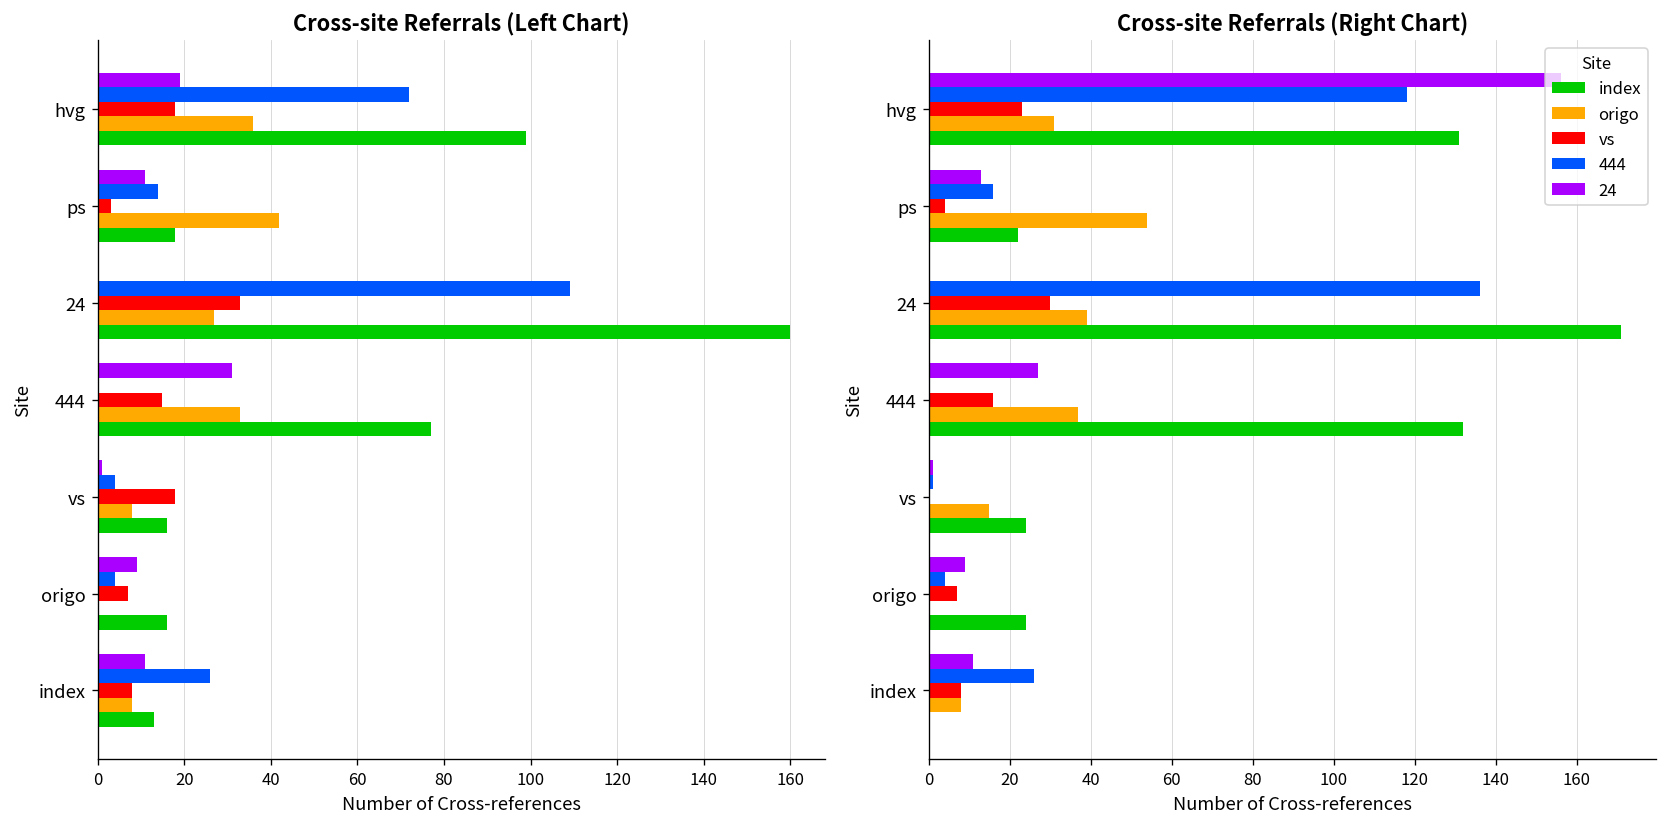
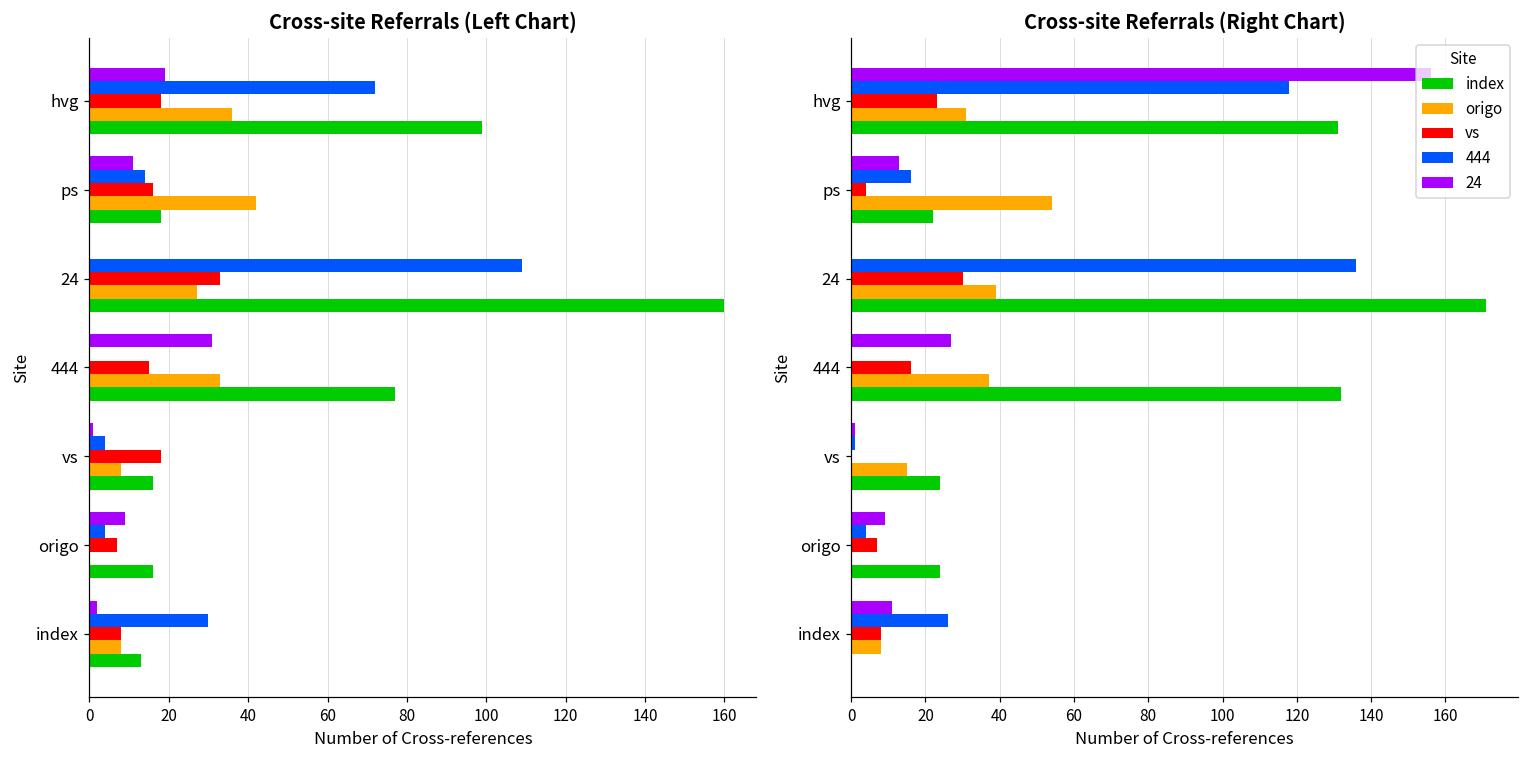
Cross-site Referrals (Left Chart), vs, ps: 3 -> 16
Cross-site Referrals (Left Chart), 24, index: 11 -> 2
Cross-site Referrals (Left Chart), 444, index: 26 -> 30
